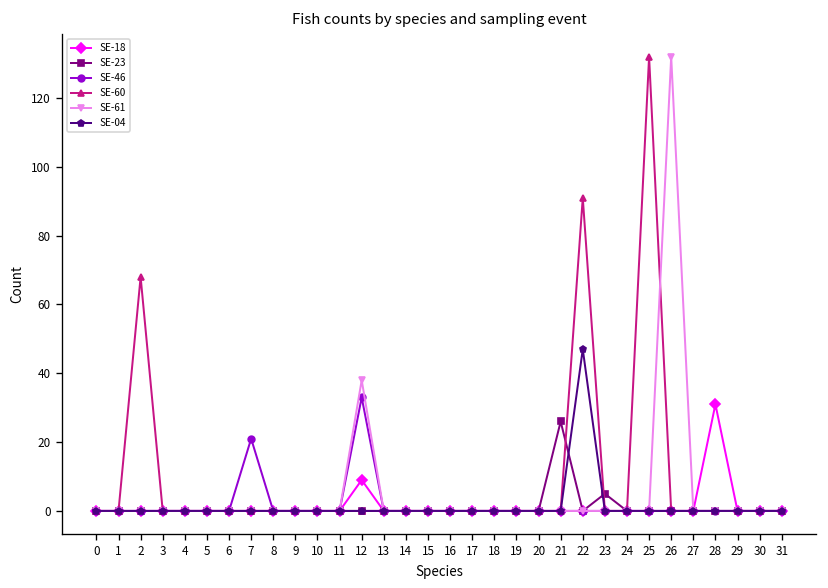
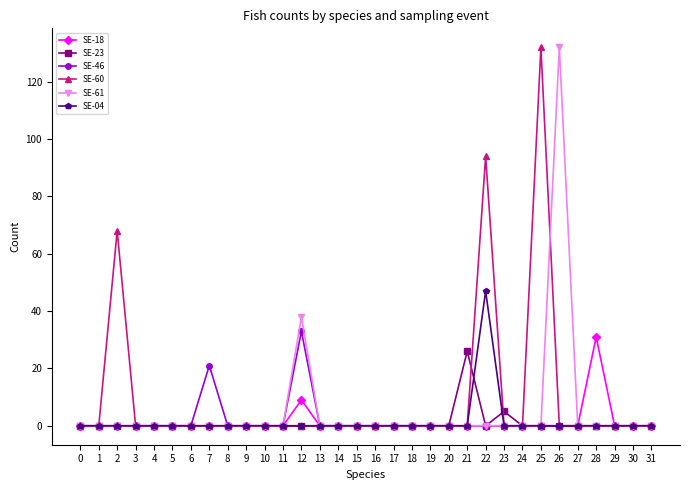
SE-60, 22: 91 -> 94
